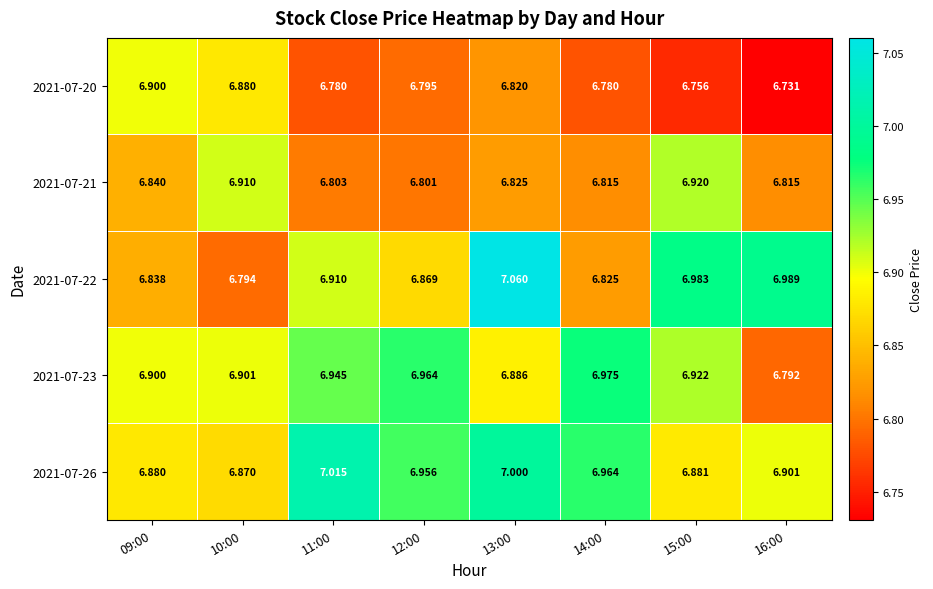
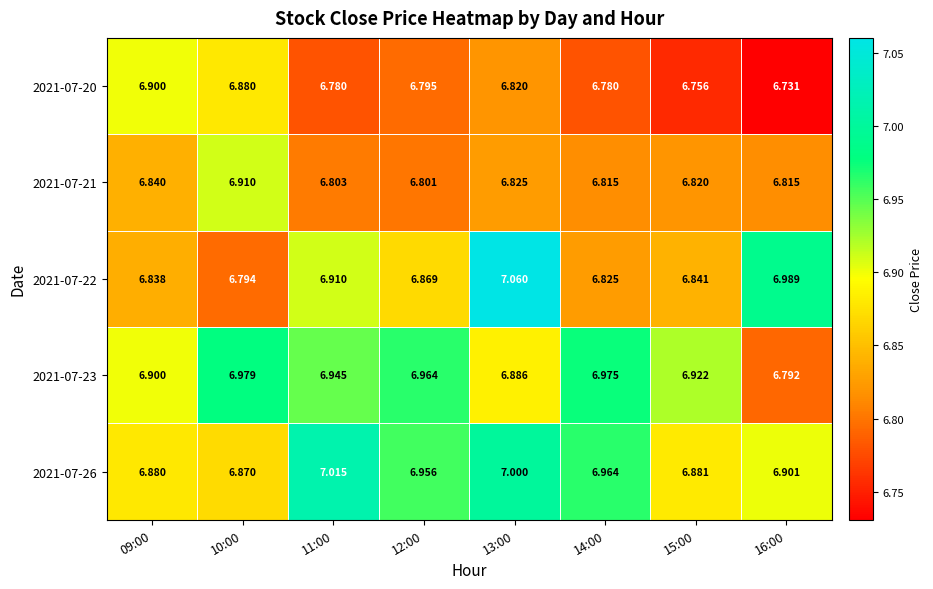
2021-07-21, 15:00: 6.920 -> 6.820
2021-07-22, 15:00: 6.983 -> 6.841
2021-07-23, 10:00: 6.901 -> 6.979
